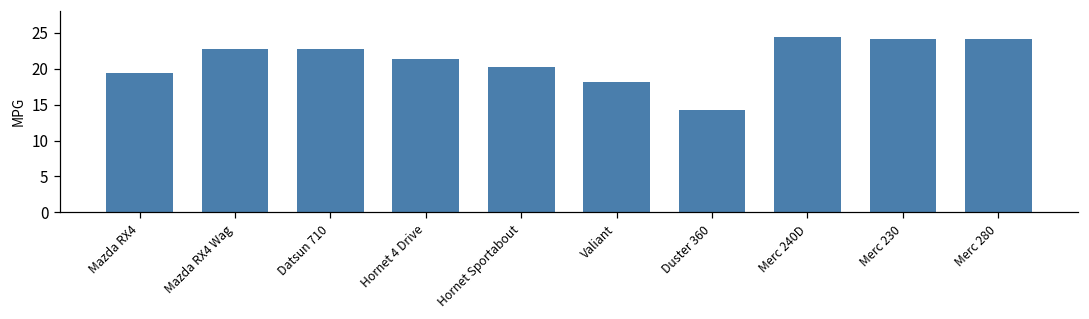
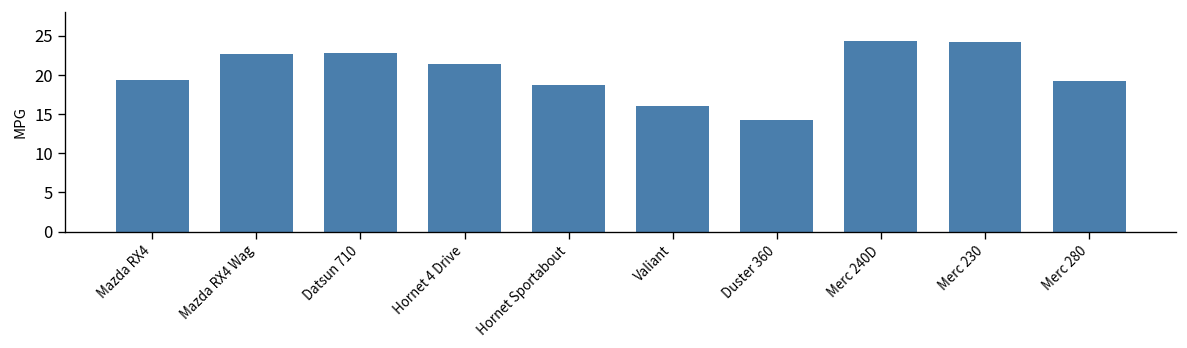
Hornet Sportabout: 20 -> 19
Valiant: 18 -> 16
Merc 280: 24 -> 19
